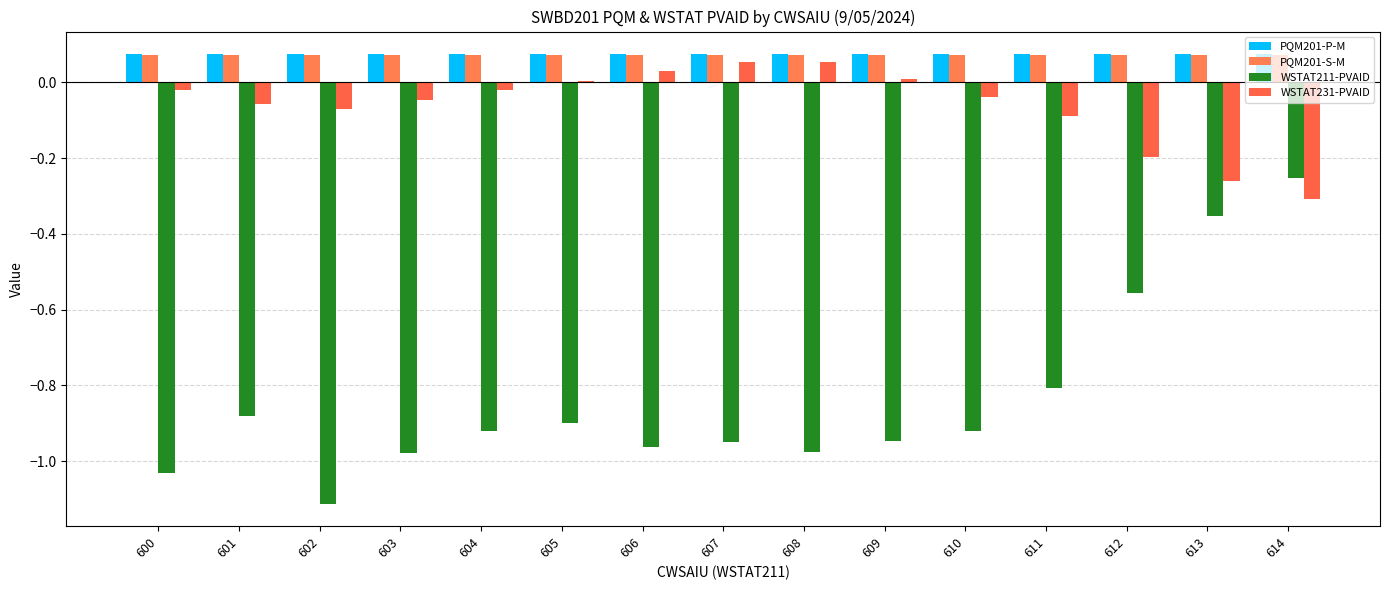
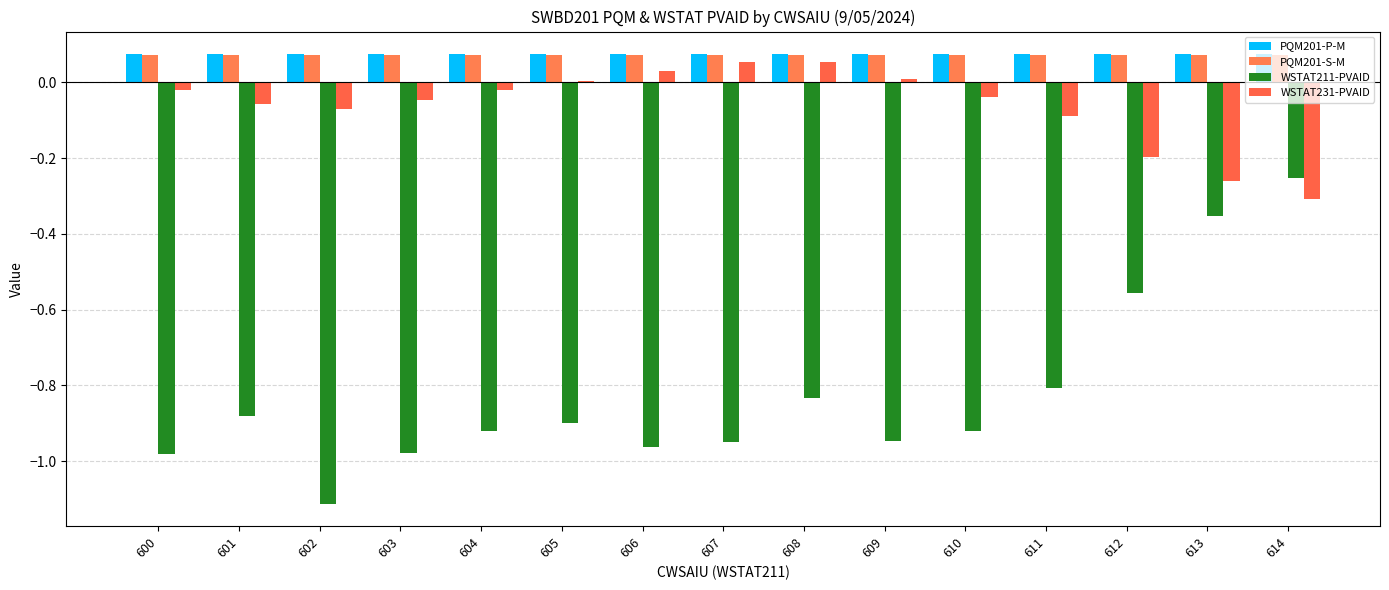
WSTAT211-PVAID, 600: -1.03 -> -0.98
WSTAT211-PVAID, 608: -0.97 -> -0.83
